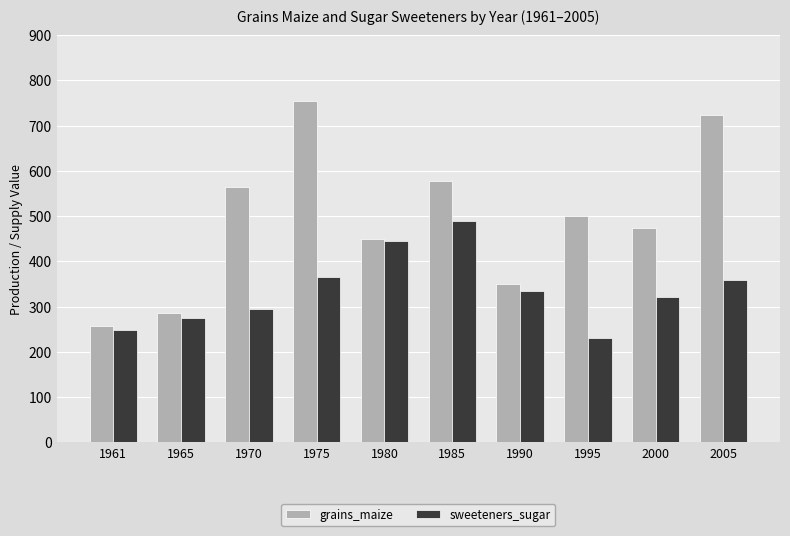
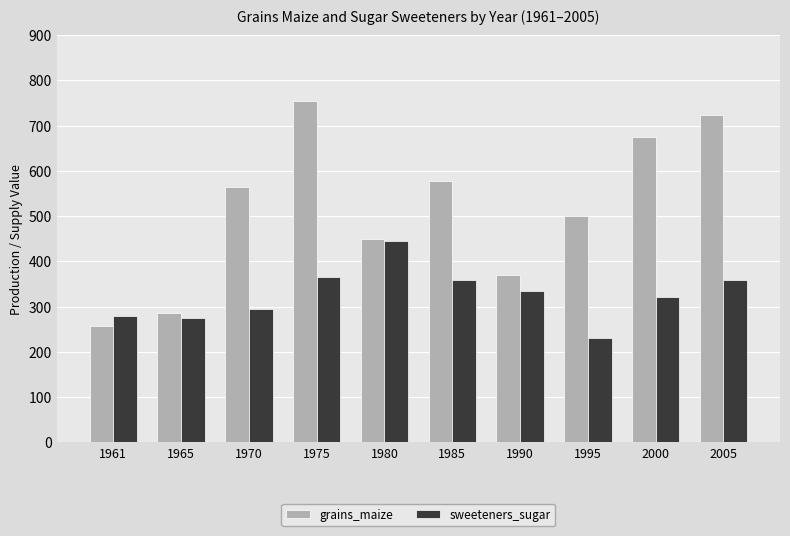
sweeteners_sugar, 1961: 250 -> 280
sweeteners_sugar, 1985: 490 -> 360
grains_maize, 1990: 350 -> 370
grains_maize, 2000: 470 -> 680
